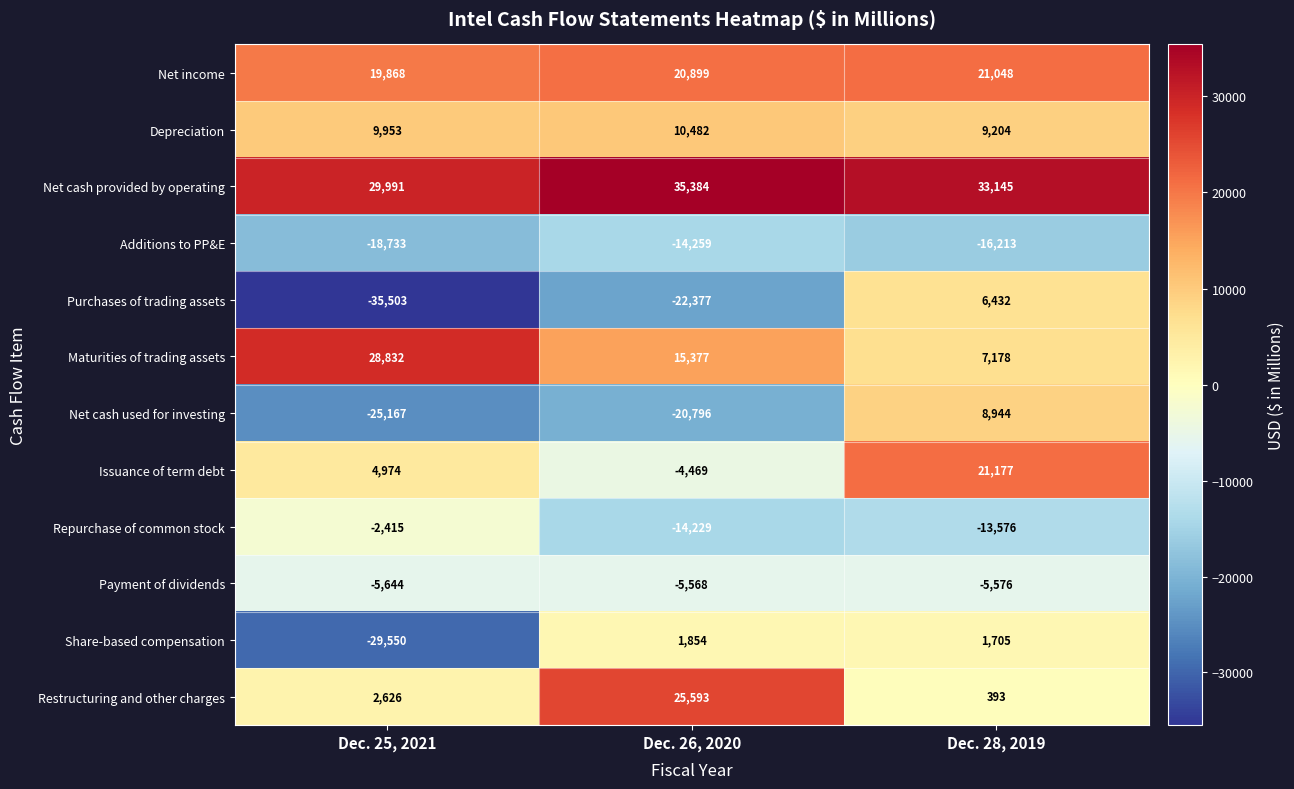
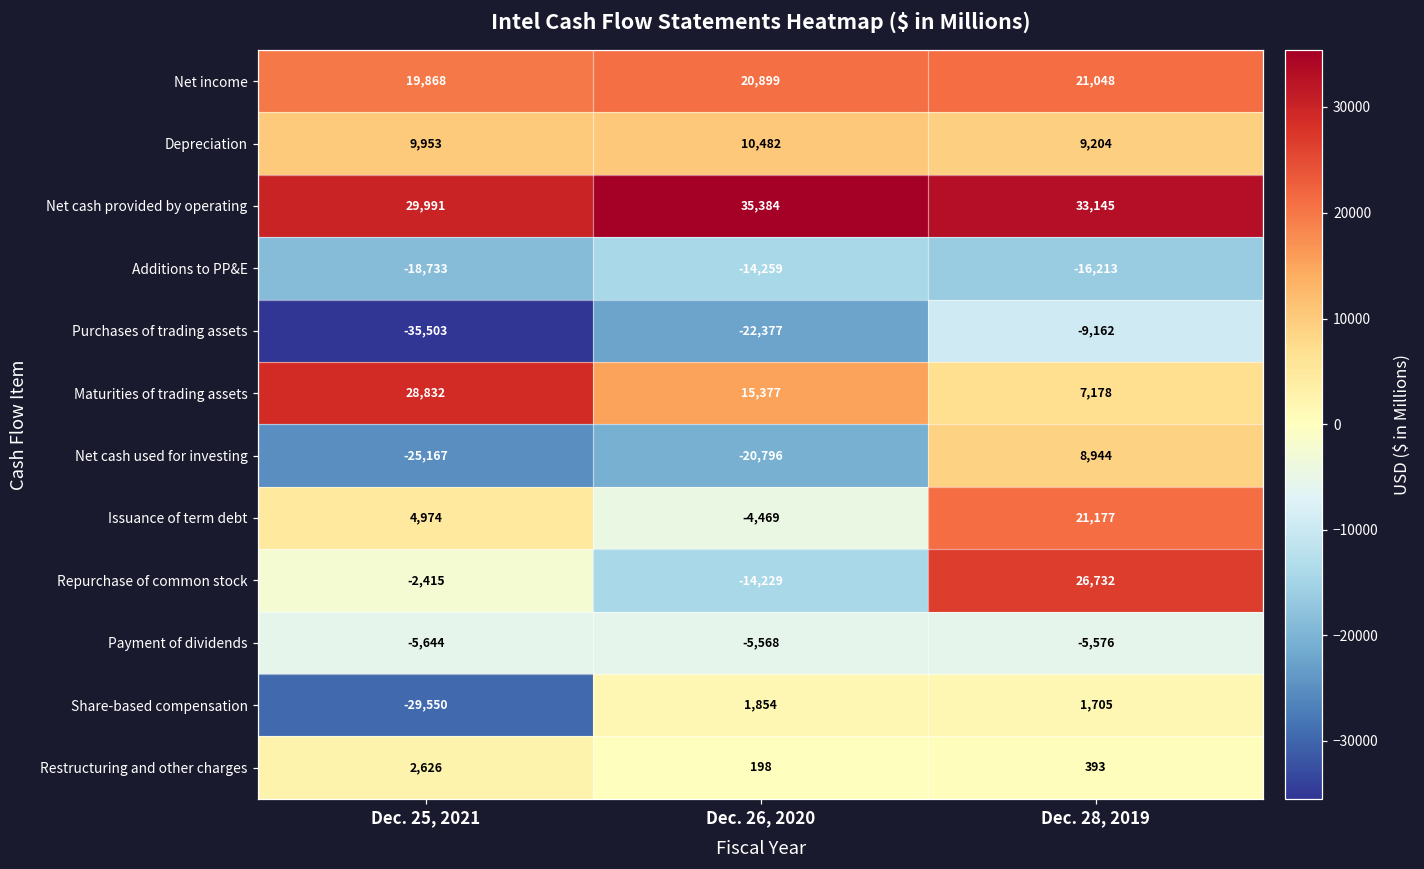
Purchases of trading assets, Dec. 28, 2019: 6,432 -> -9,162
Repurchase of common stock, Dec. 28, 2019: -13,576 -> 26,732
Restructuring and other charges, Dec. 26, 2020: 25,593 -> 198
